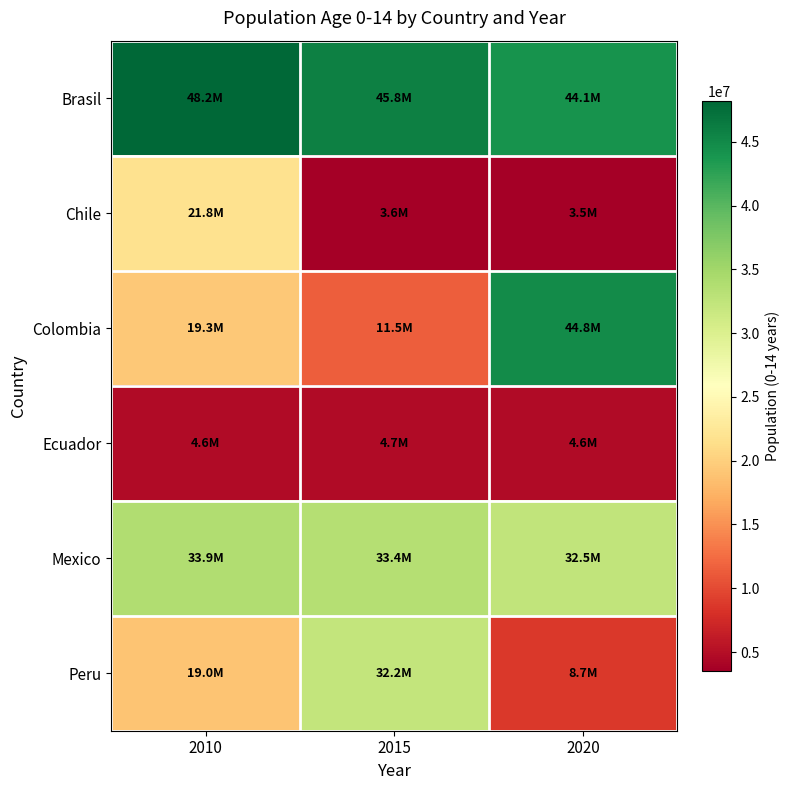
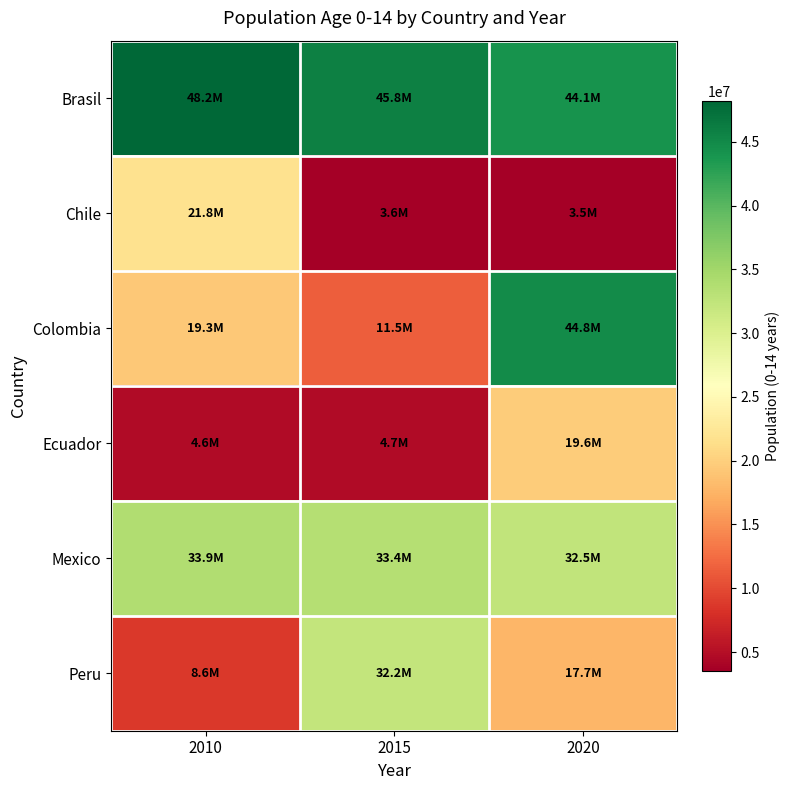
Ecuador, 2020: 4.6M -> 19.6M
Peru, 2010: 19.0M -> 8.6M
Peru, 2020: 8.7M -> 17.7M
